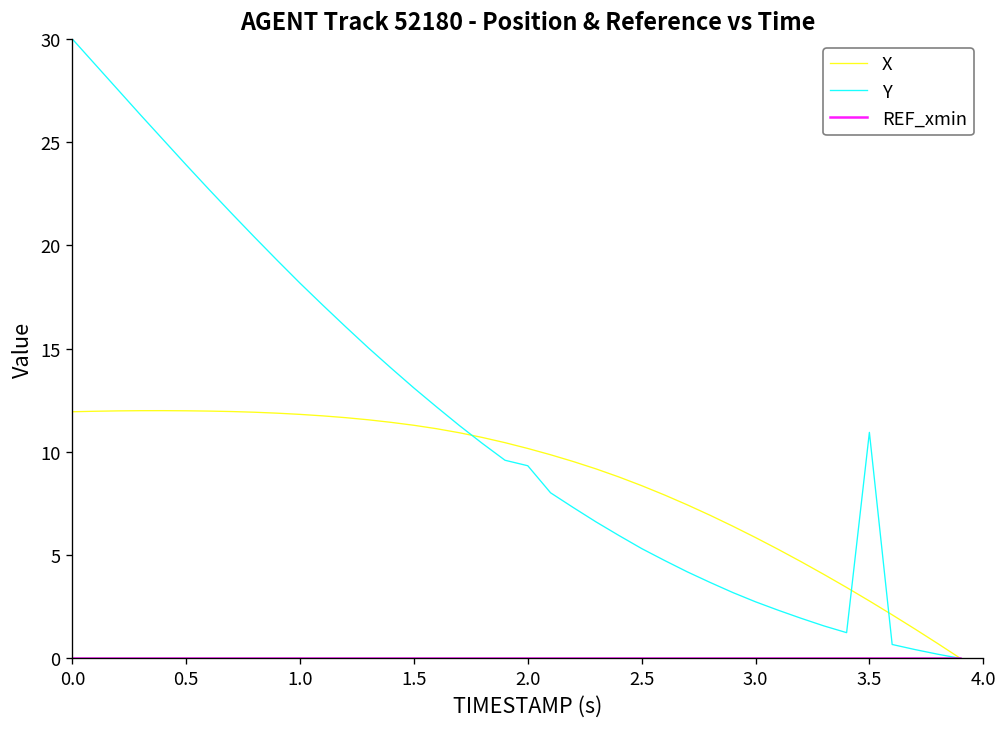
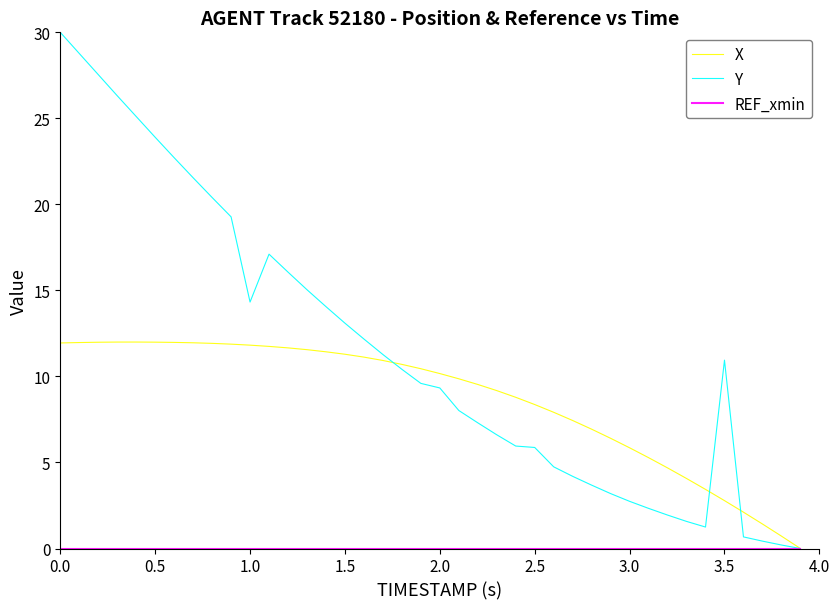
Y, 1.0: 18.2 -> 14.3
Y, 2.5: 5.3 -> 5.9
